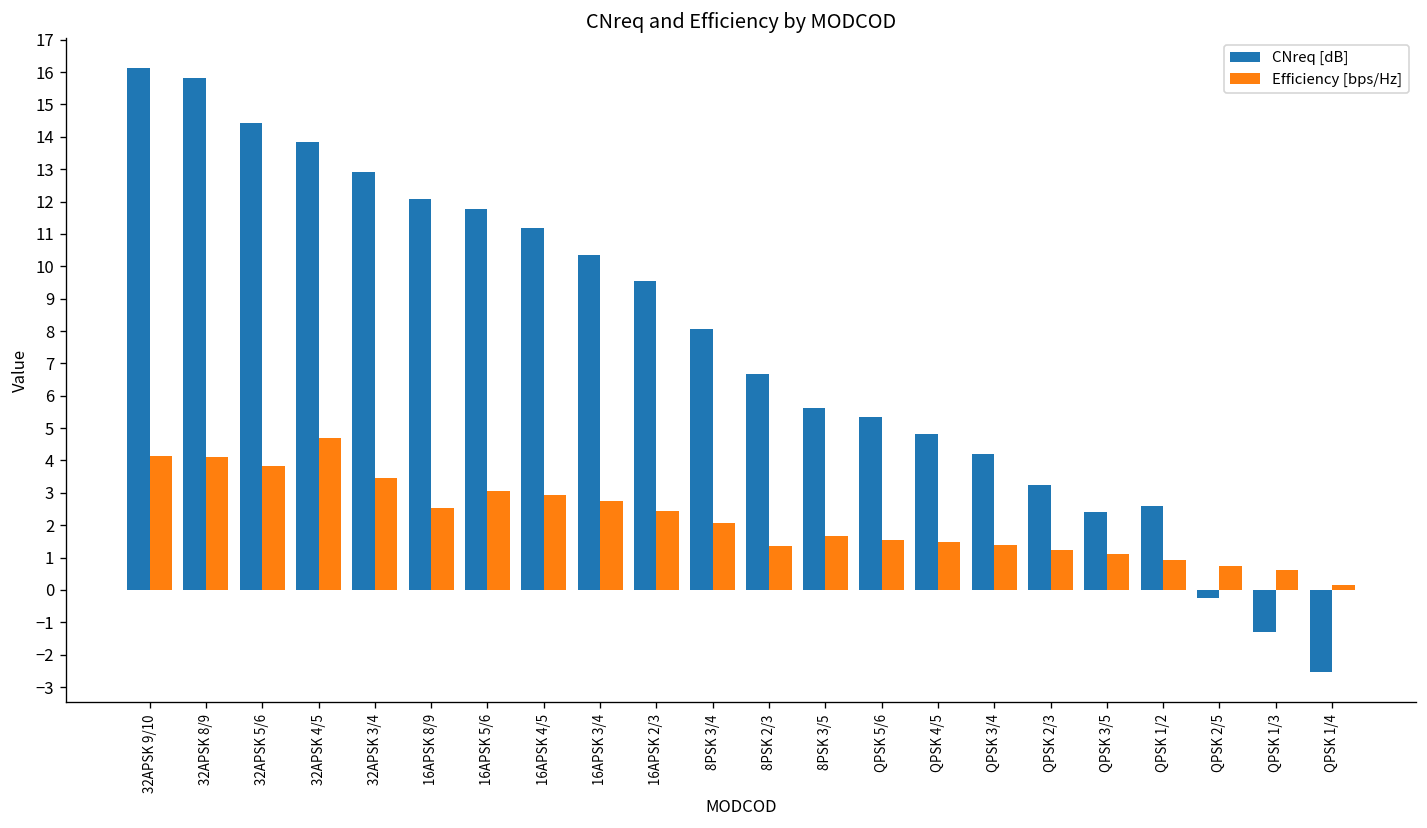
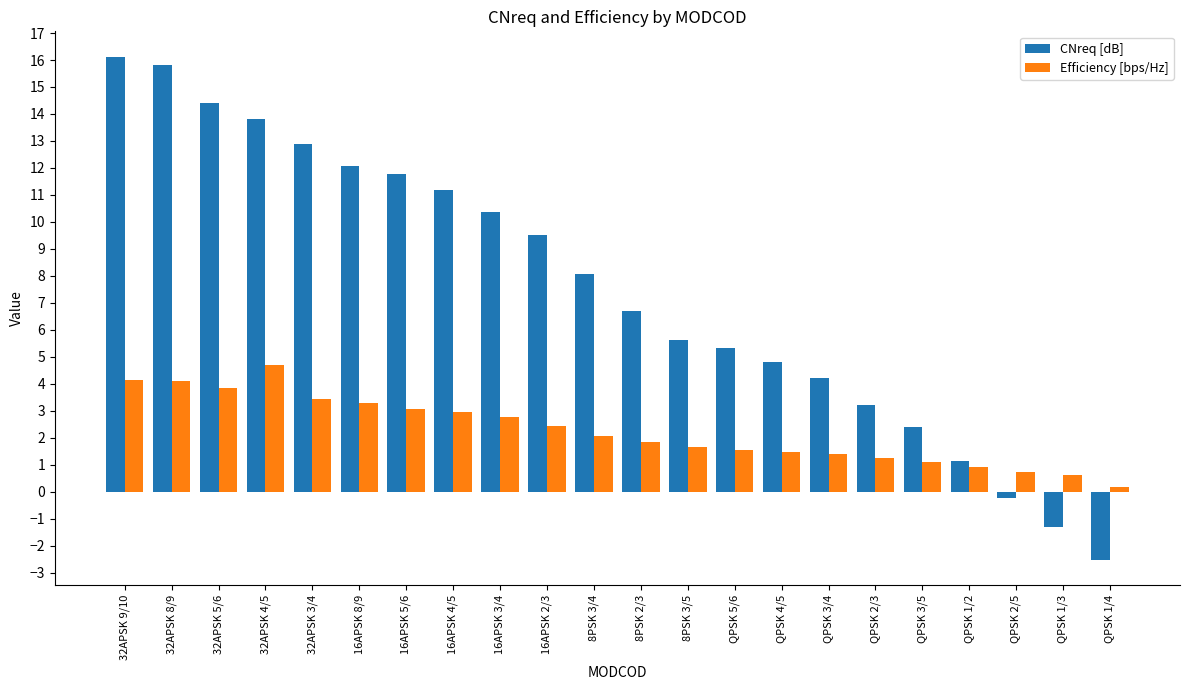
Efficiency [bps/Hz], 16APSK 8/9: 2.5 -> 3.3
Efficiency [bps/Hz], 8PSK 2/3: 1.4 -> 1.8
CNreq [dB], QPSK 1/2: 2.6 -> 1.1
